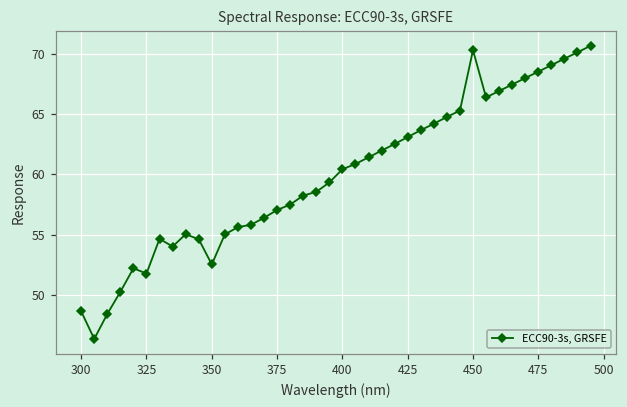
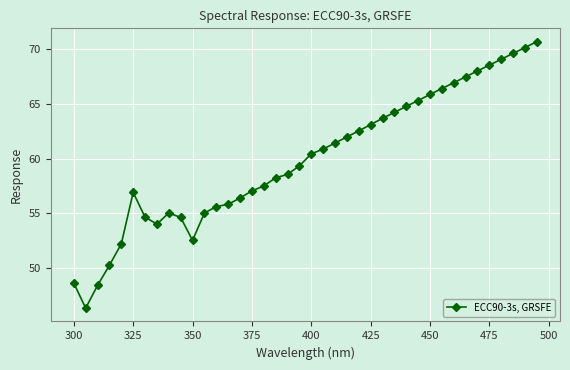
325: 51.8 -> 56.9
450: 70.3 -> 65.9
